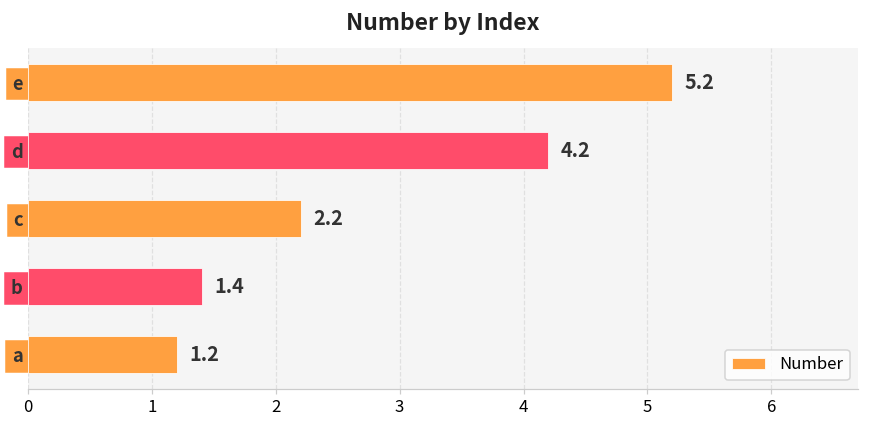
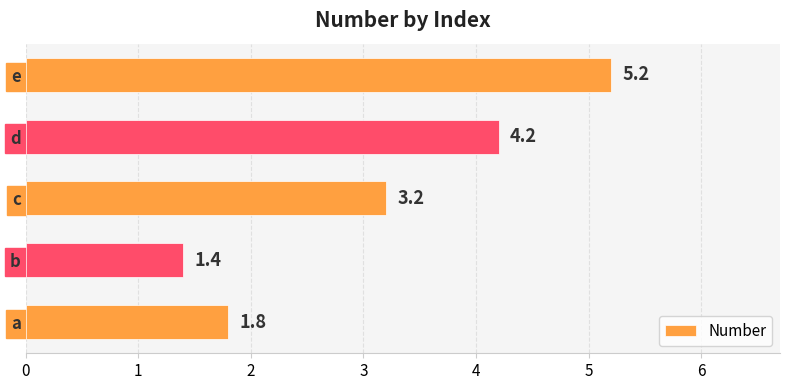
c: 2.2 -> 3.2
a: 1.2 -> 1.8
